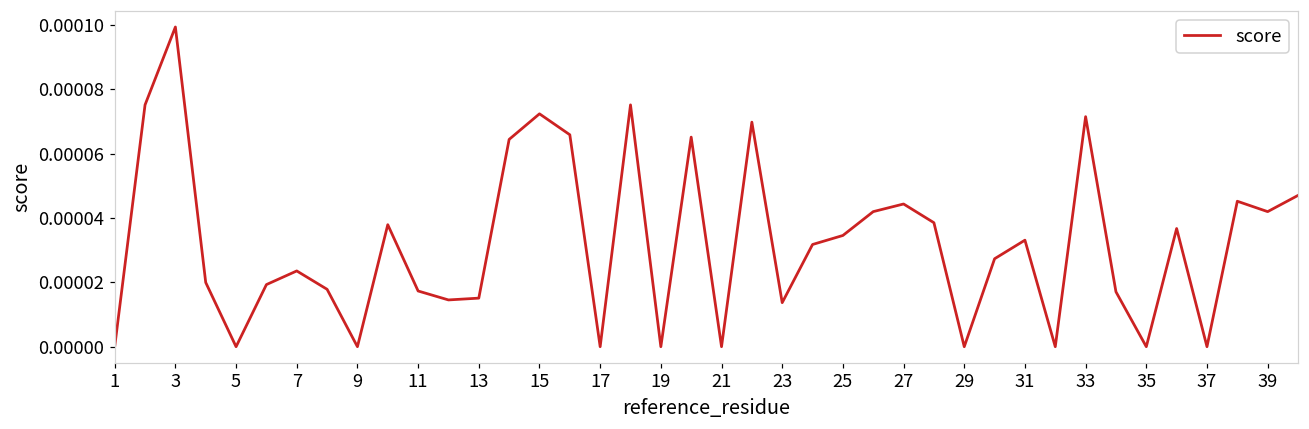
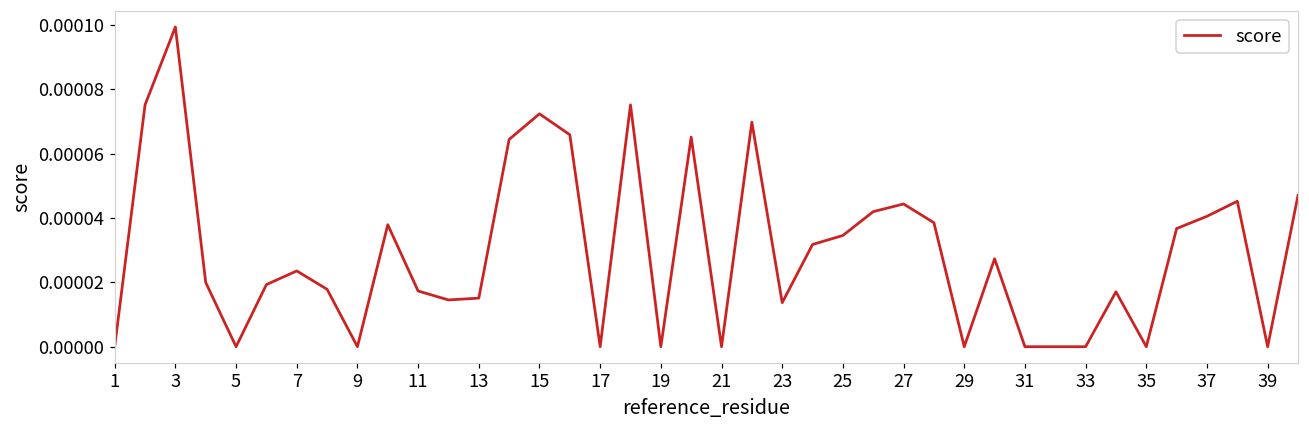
31: 0.00003 -> 0.00000
33: 0.0001 -> 0.0000
37: 0.00000 -> 0.00004
39: 0.00004 -> 0.00000
